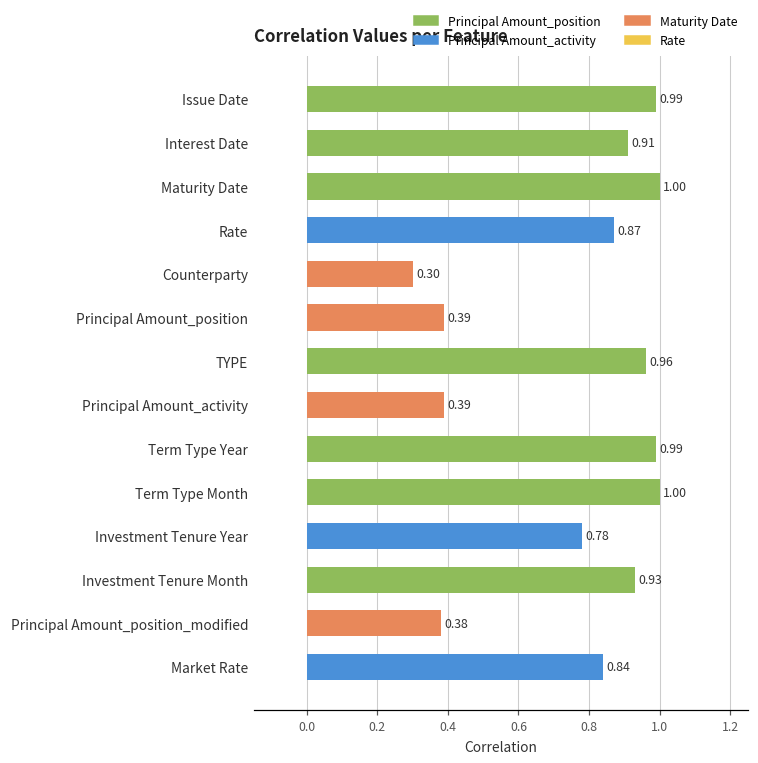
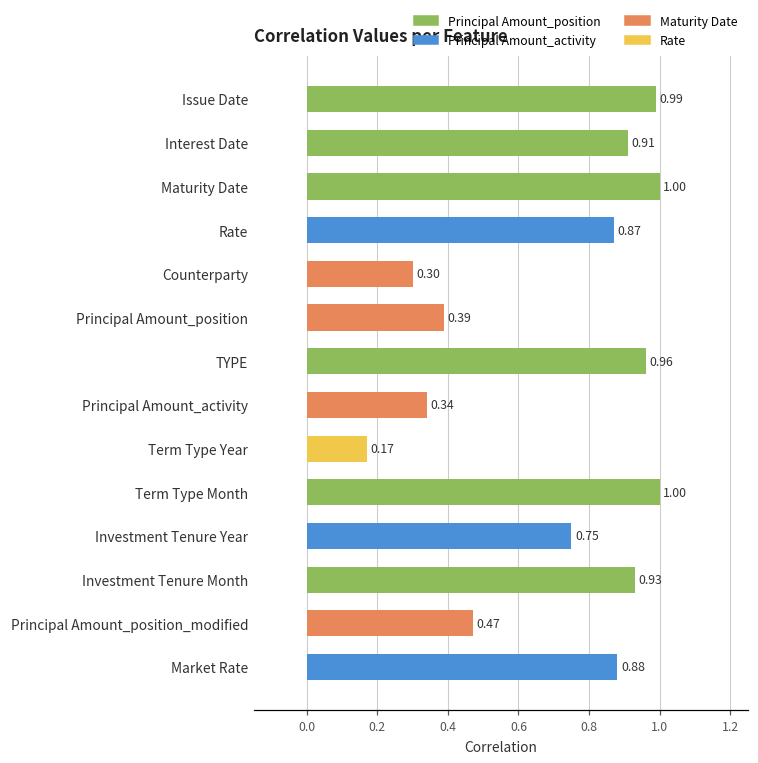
Principal Amount_activity: 0.39 -> 0.34
Term Type Year: 0.99 -> 0.17
Investment Tenure Year: 0.78 -> 0.75
Principal Amount_position_modified: 0.38 -> 0.47
Market Rate: 0.84 -> 0.88
